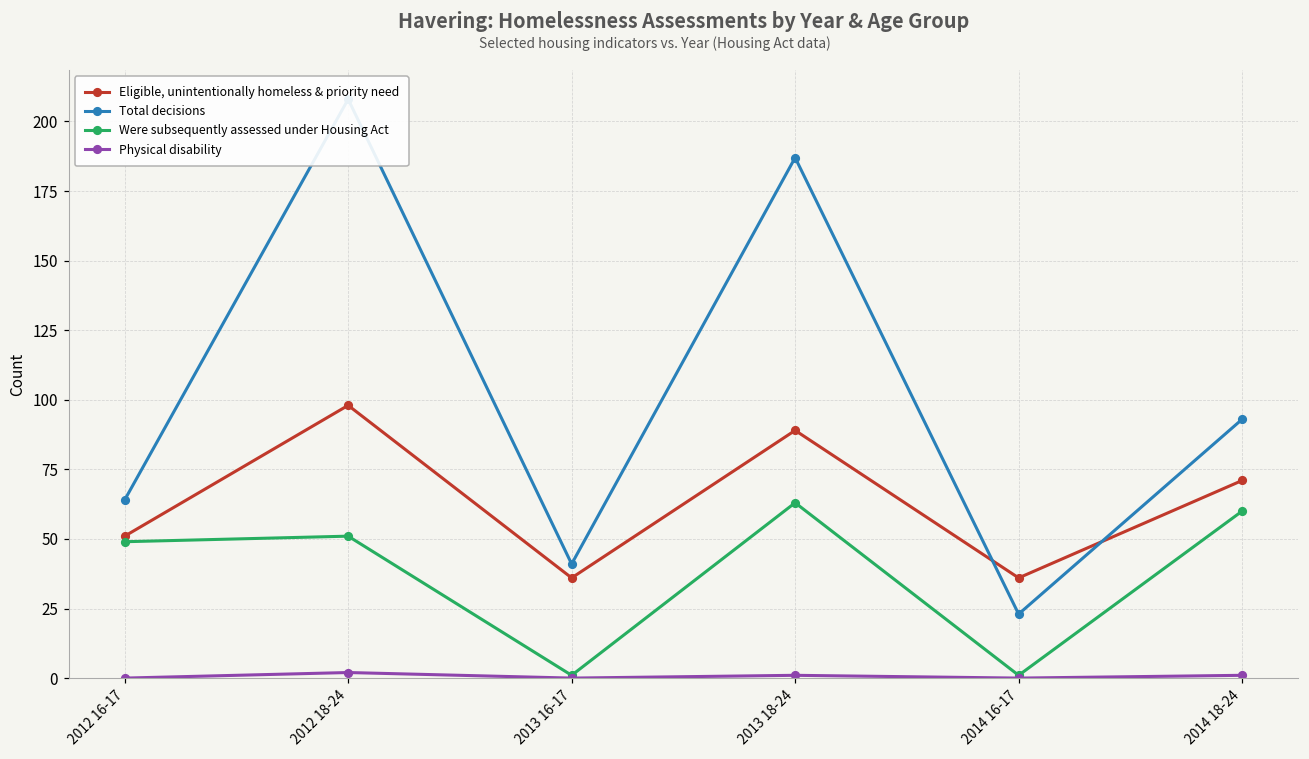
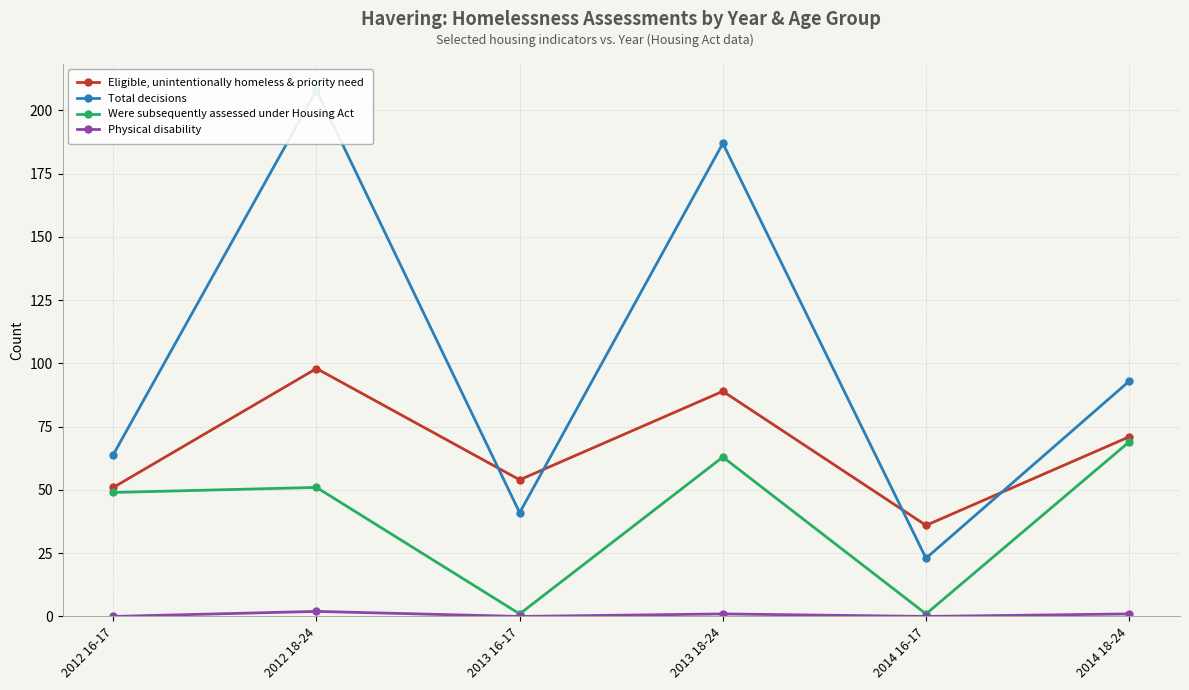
Eligible, unintentionally homeless & priority need, 2013 16-17: 36 -> 54
Were subsequently assessed under Housing Act, 2014 18-24: 60 -> 69
